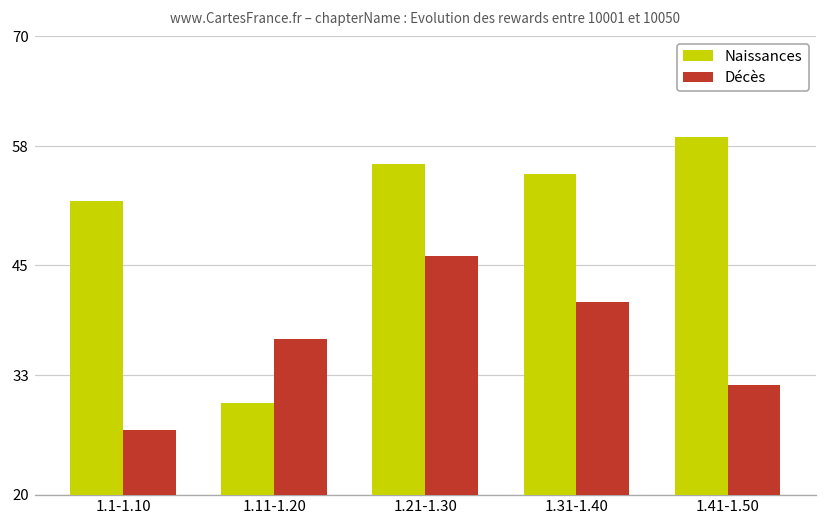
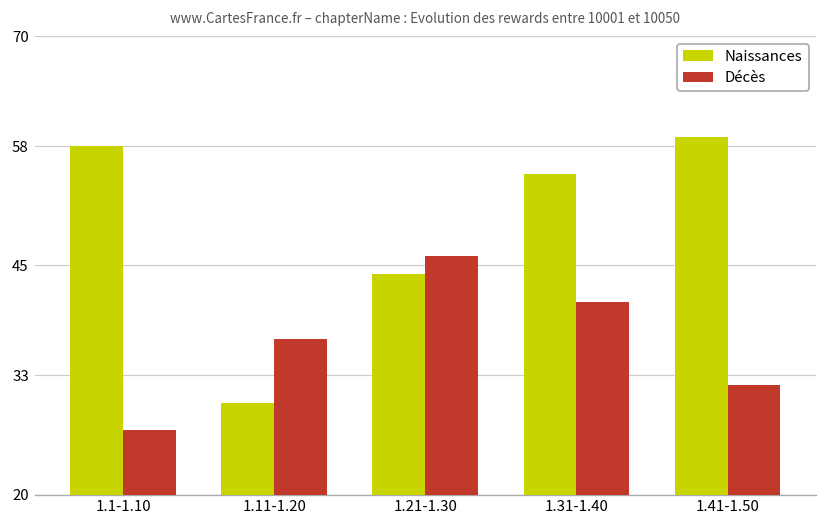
Naissances, 1.1-1.10: 52 -> 58
Naissances, 1.21-1.30: 56 -> 44
